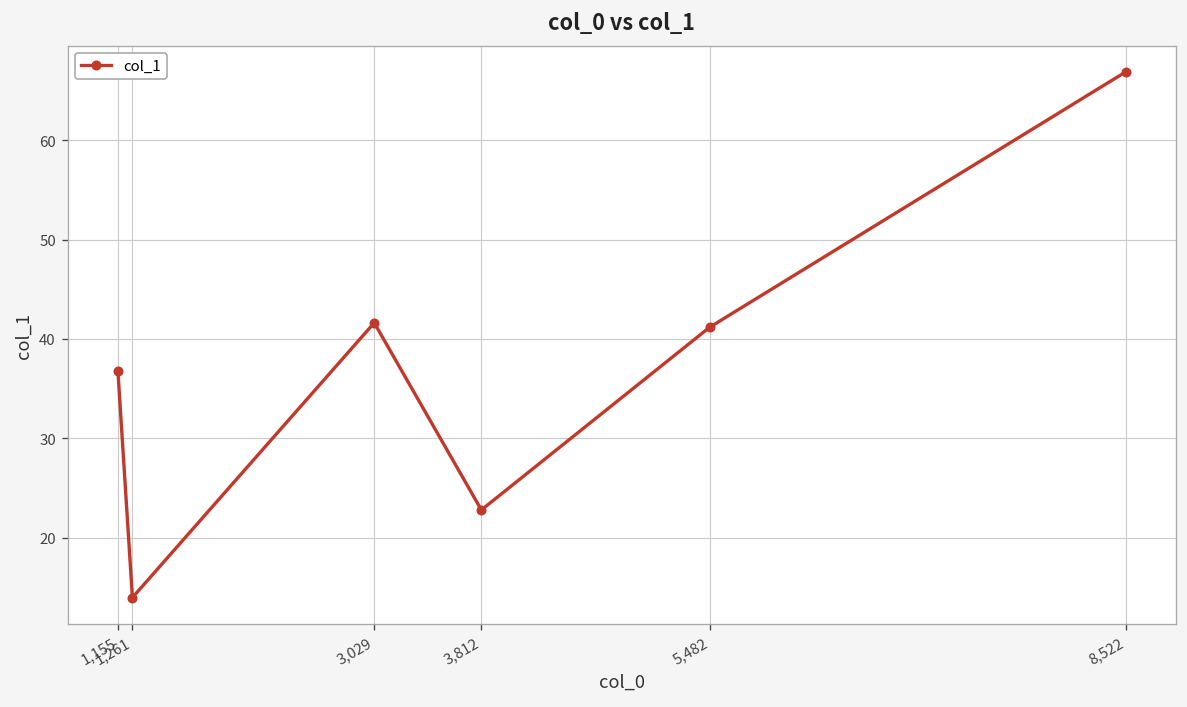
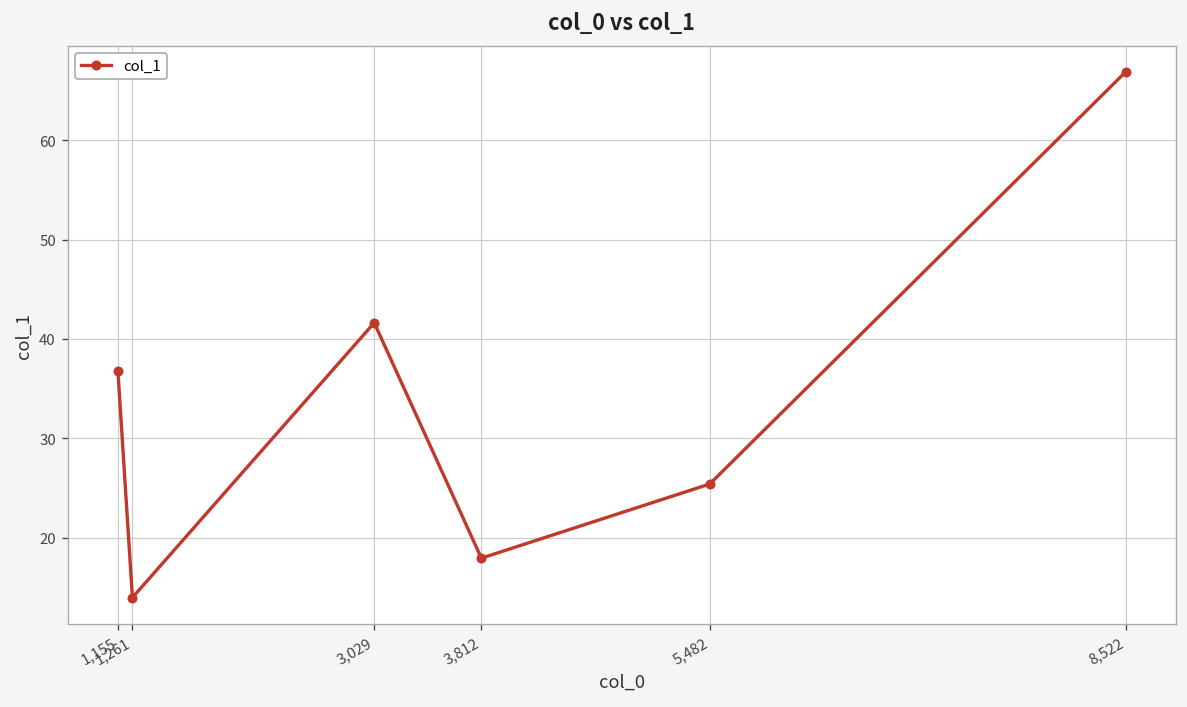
3,812: 23 -> 18
5,482: 41 -> 25
